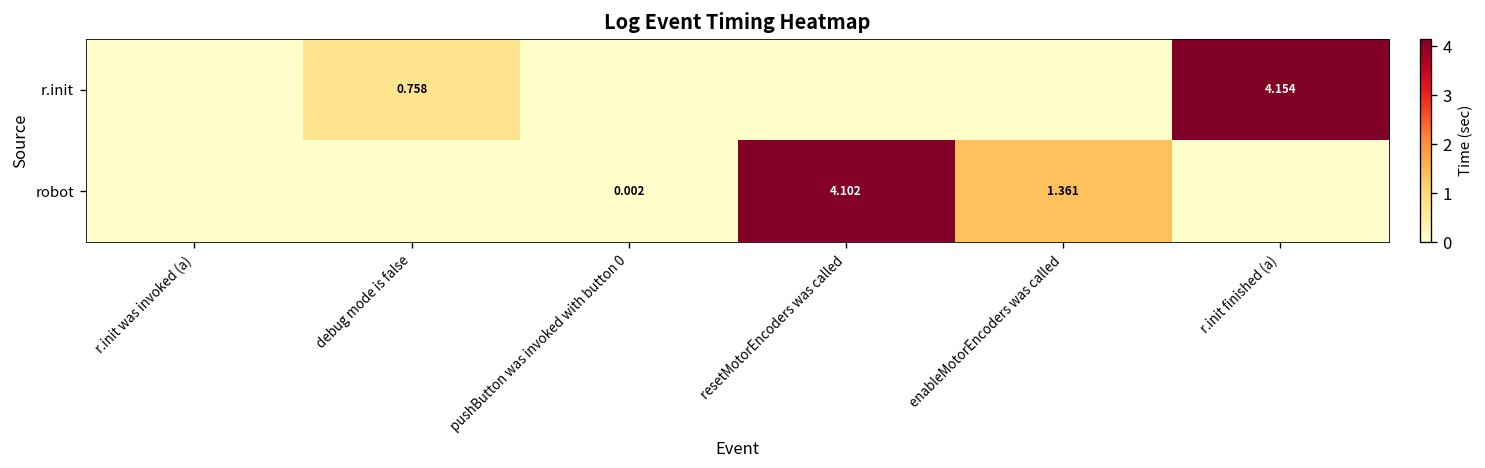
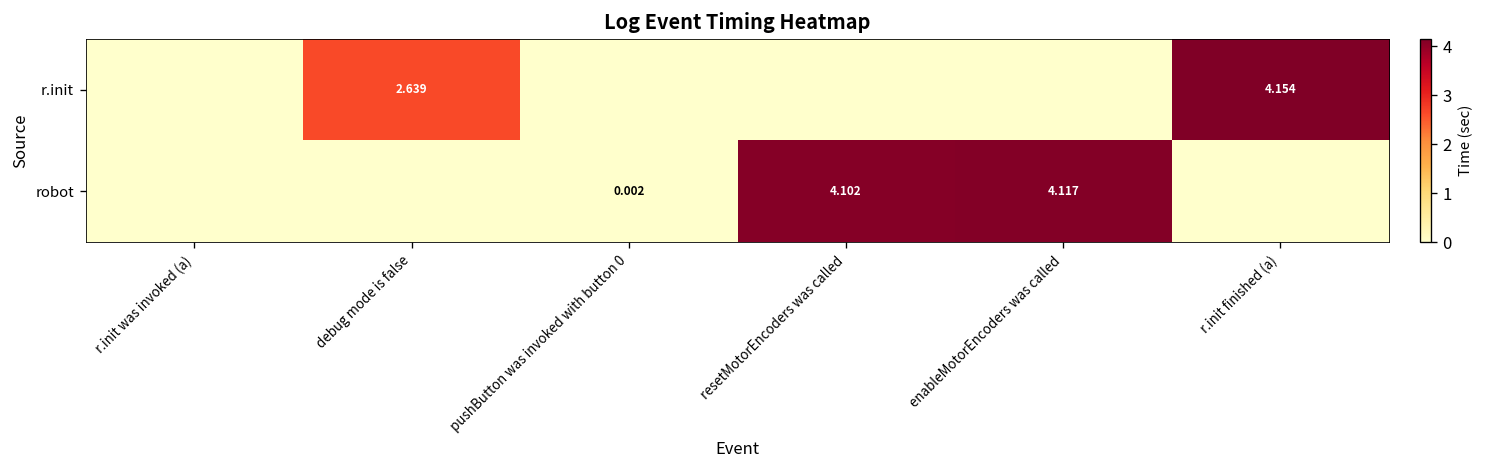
r.init, debug mode is false: 0.758 -> 2.639
robot, enableMotorEncoders was called: 1.361 -> 4.117
